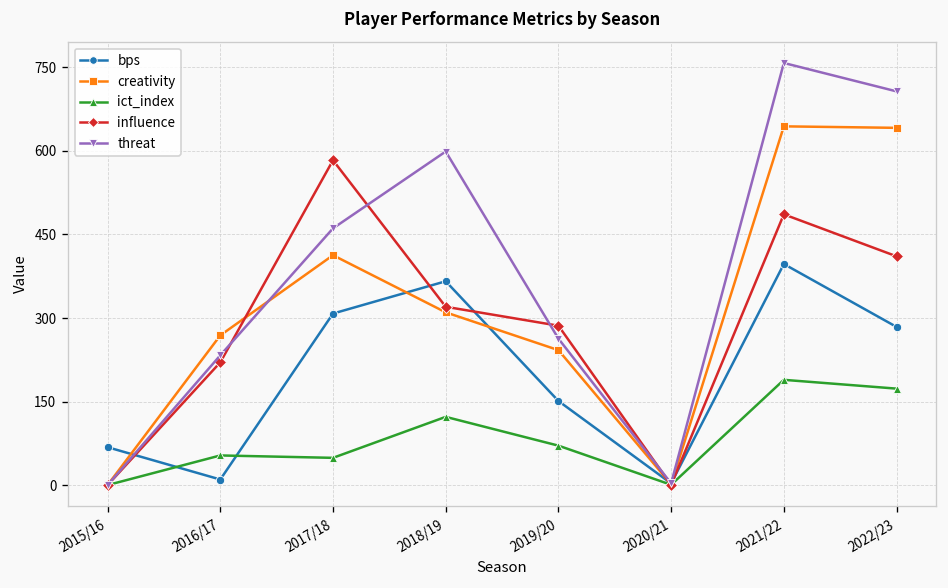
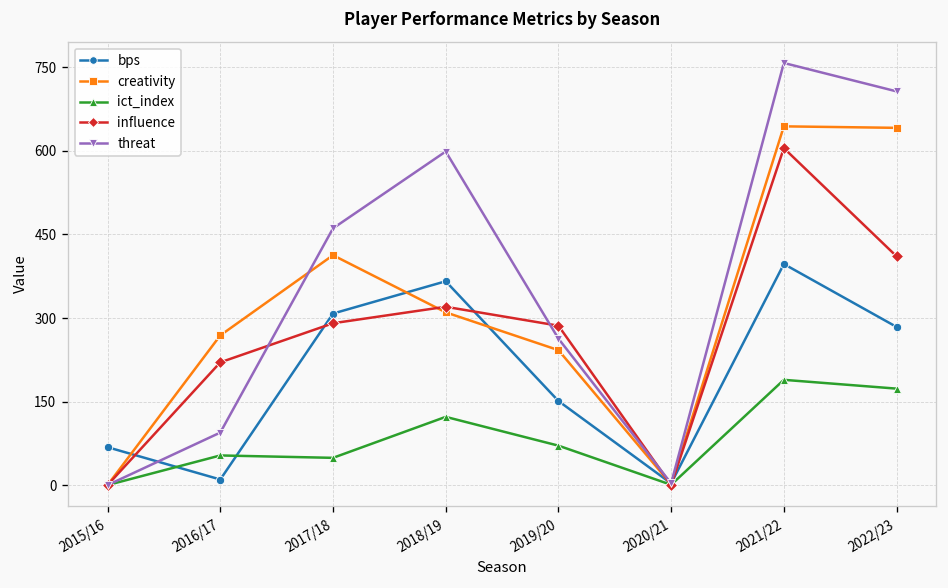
threat, 2016/17: 230 -> 90
influence, 2017/18: 580 -> 290
influence, 2021/22: 490 -> 610
